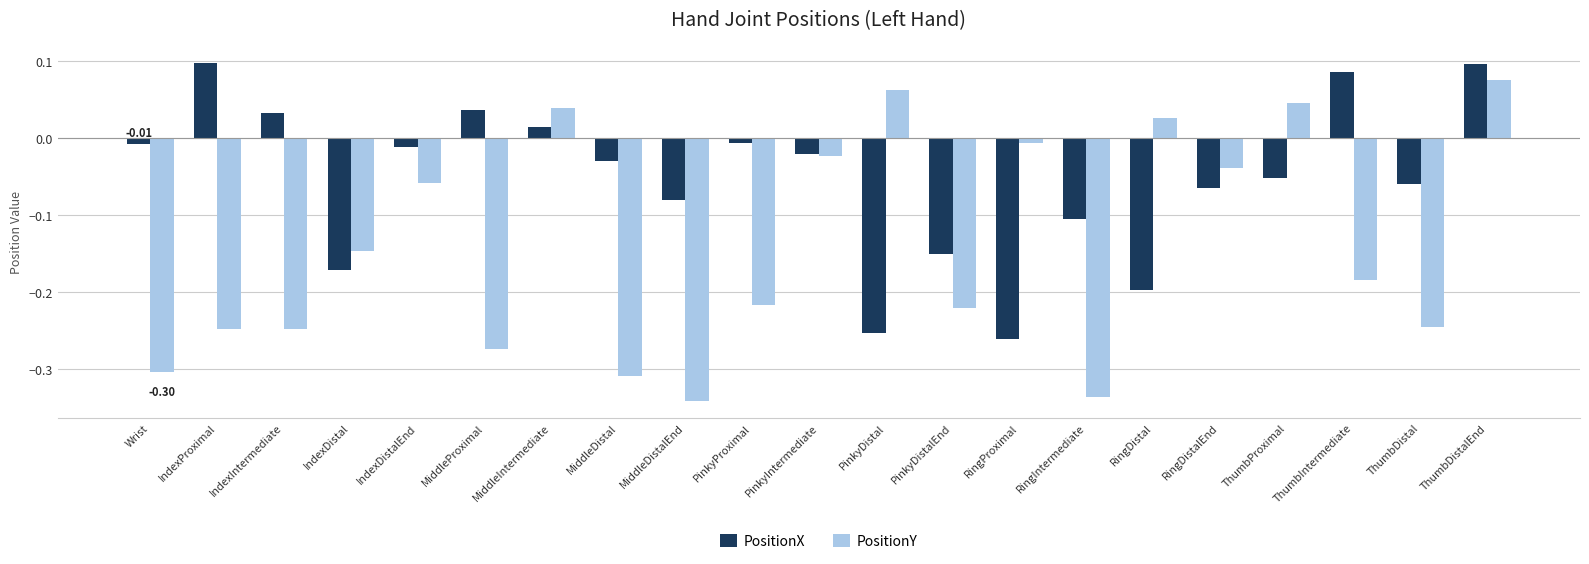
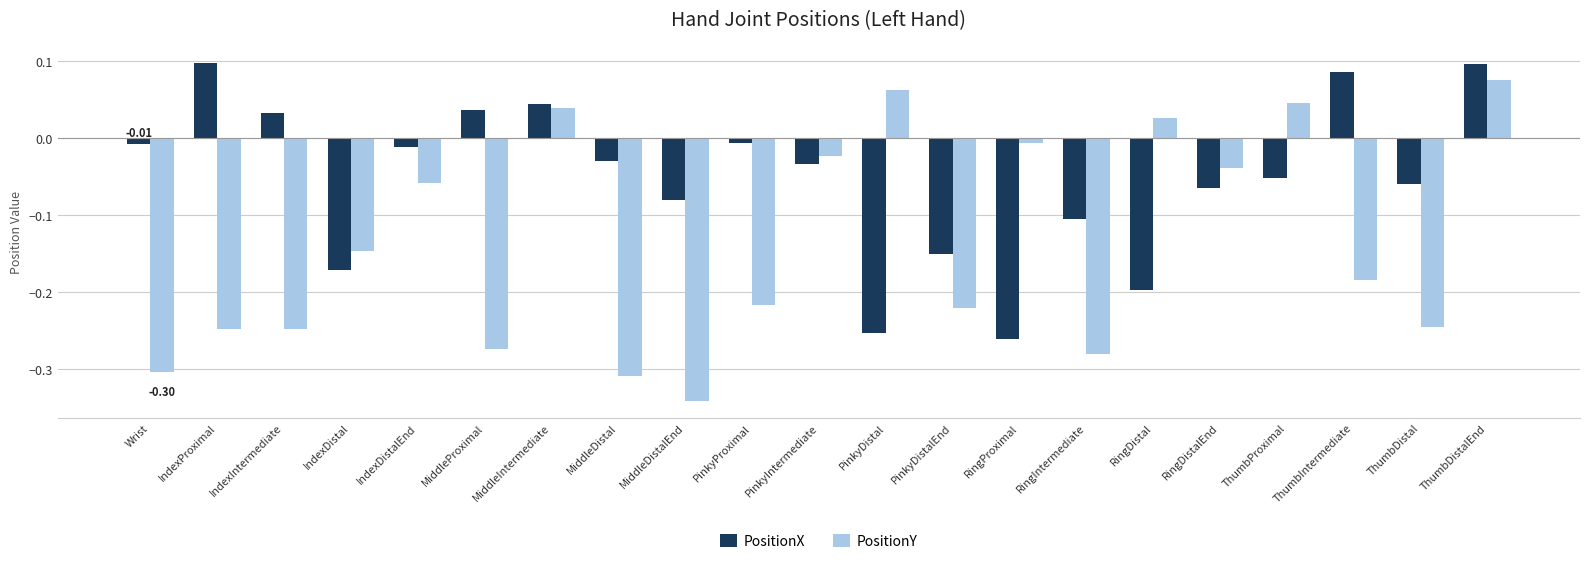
PositionX, MiddleIntermediate: 0.01 -> 0.04
PositionX, PinkyIntermediate: -0.02 -> -0.03
PositionY, RingIntermediate: -0.34 -> -0.28
